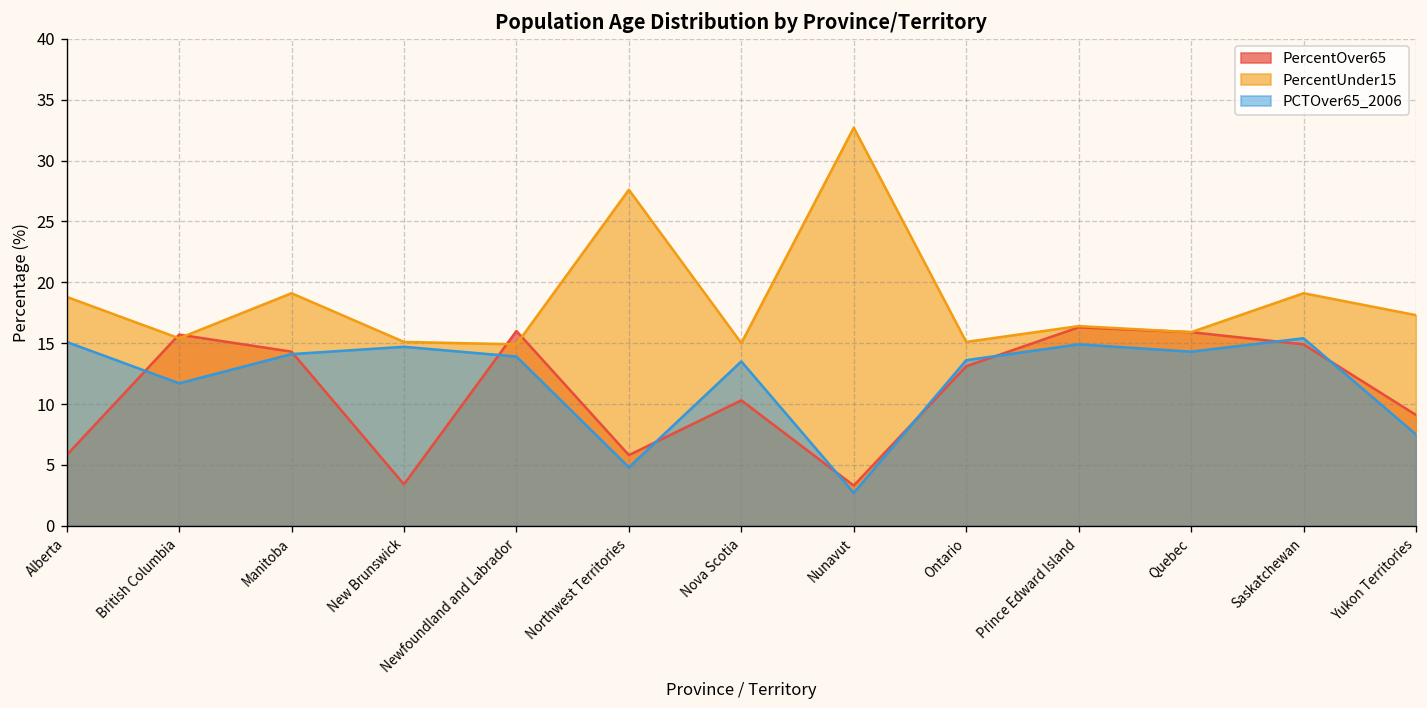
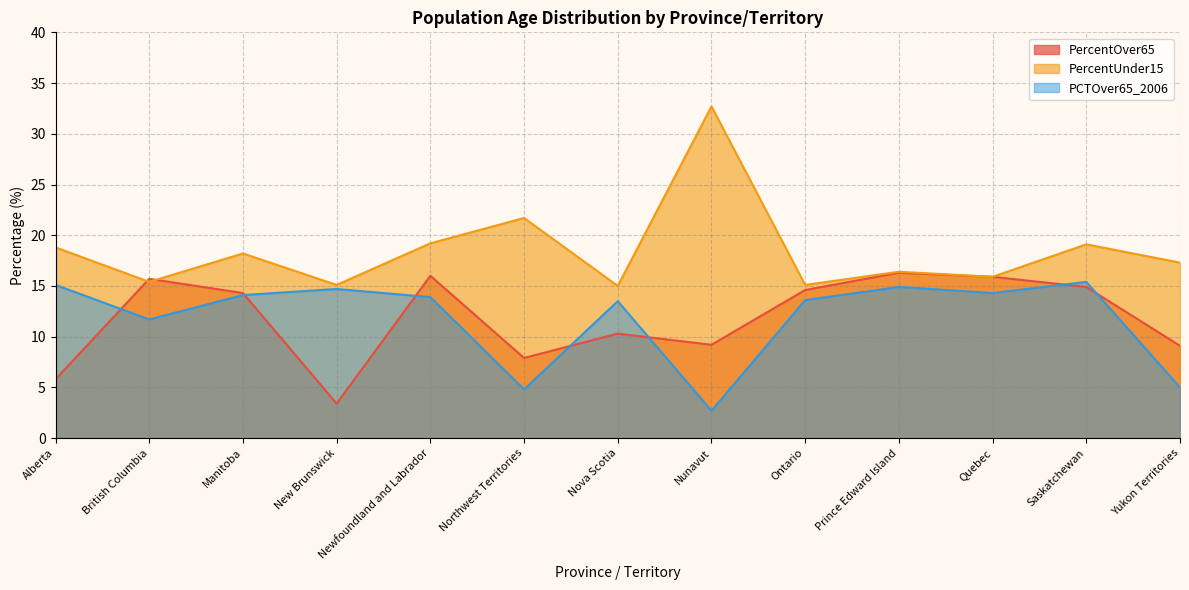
PercentUnder15, Manitoba: 19.1 -> 18.2
PercentUnder15, Newfoundland and Labrador: 14.9 -> 19.2
PercentOver65, Northwest Territories: 5.8 -> 7.9
PercentUnder15, Northwest Territories: 27.6 -> 21.7
PercentOver65, Nunavut: 3.3 -> 9.2
PercentOver65, Ontario: 13.1 -> 14.6
PCTOver65_2006, Yukon Territories: 7.5 -> 5.0
